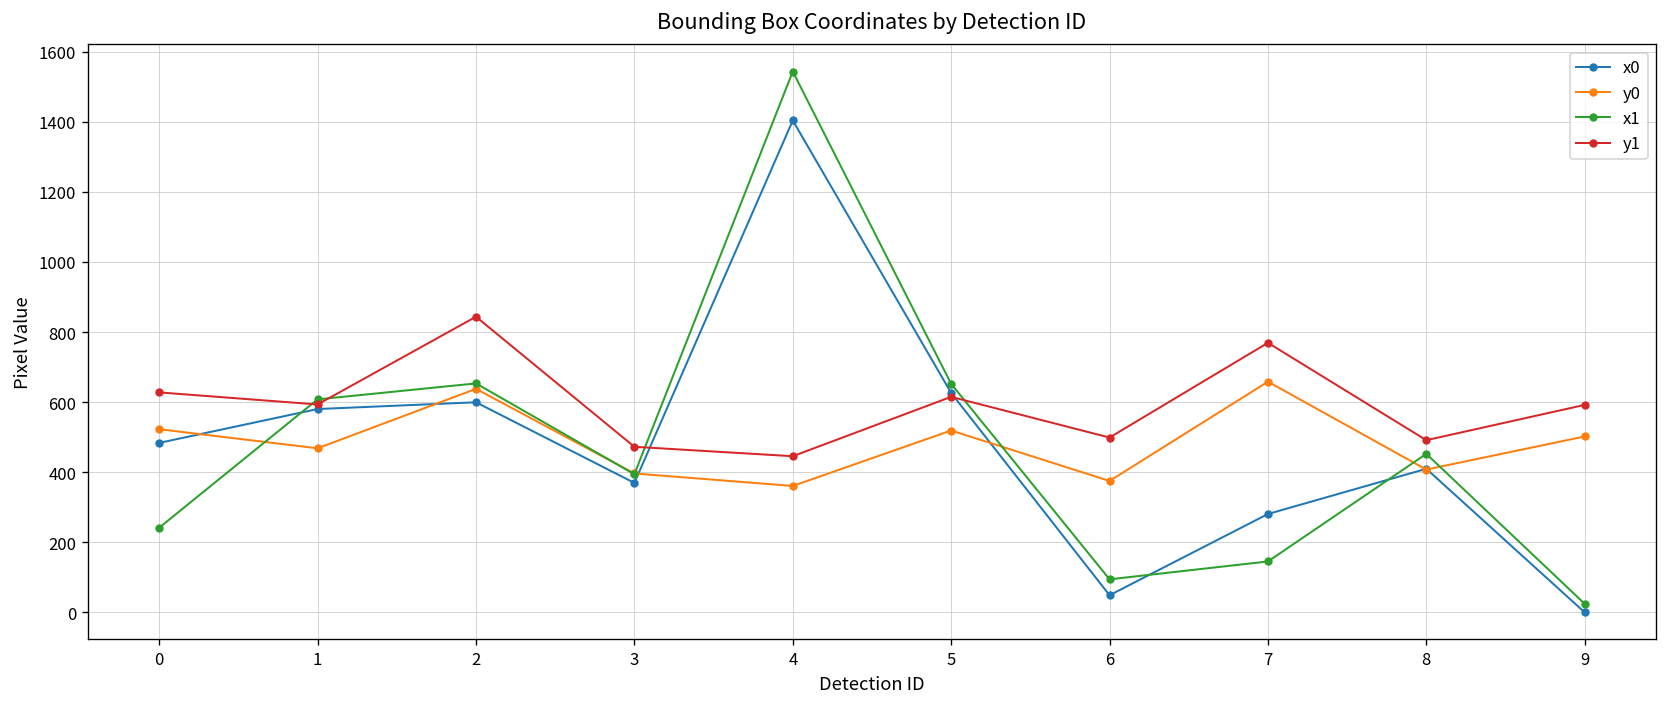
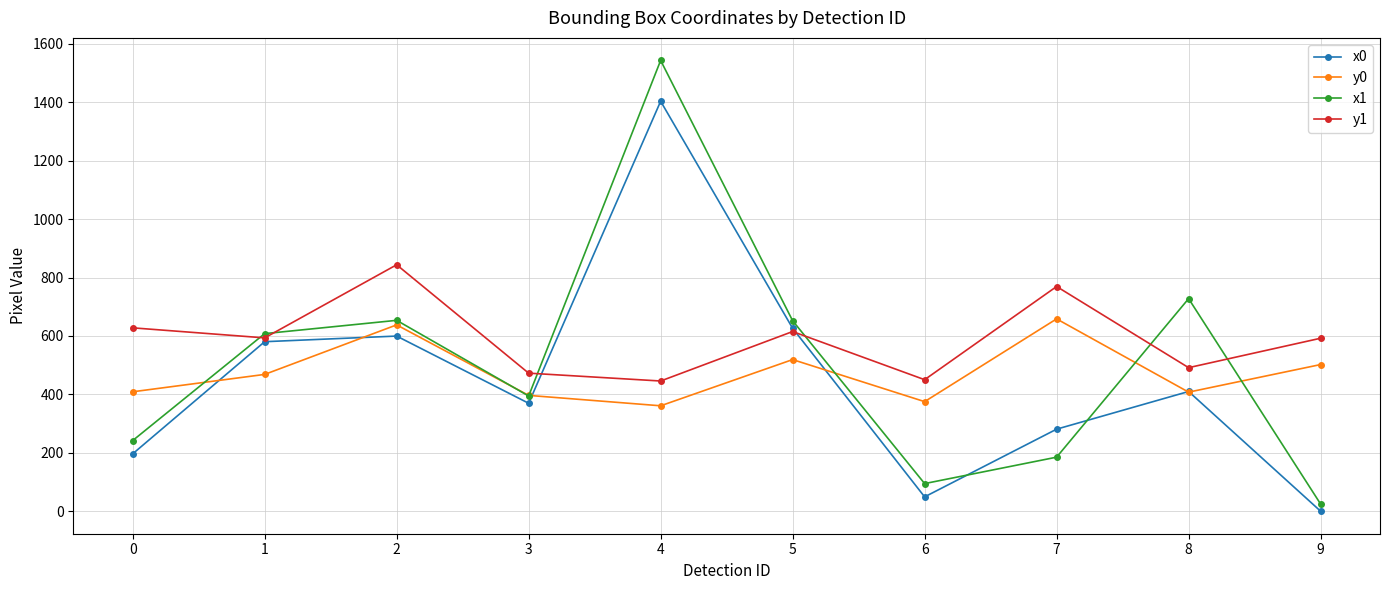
x0, 0: 480 -> 200
y0, 0: 520 -> 410
y1, 6: 500 -> 450
x1, 7: 150 -> 180
x1, 8: 450 -> 730
